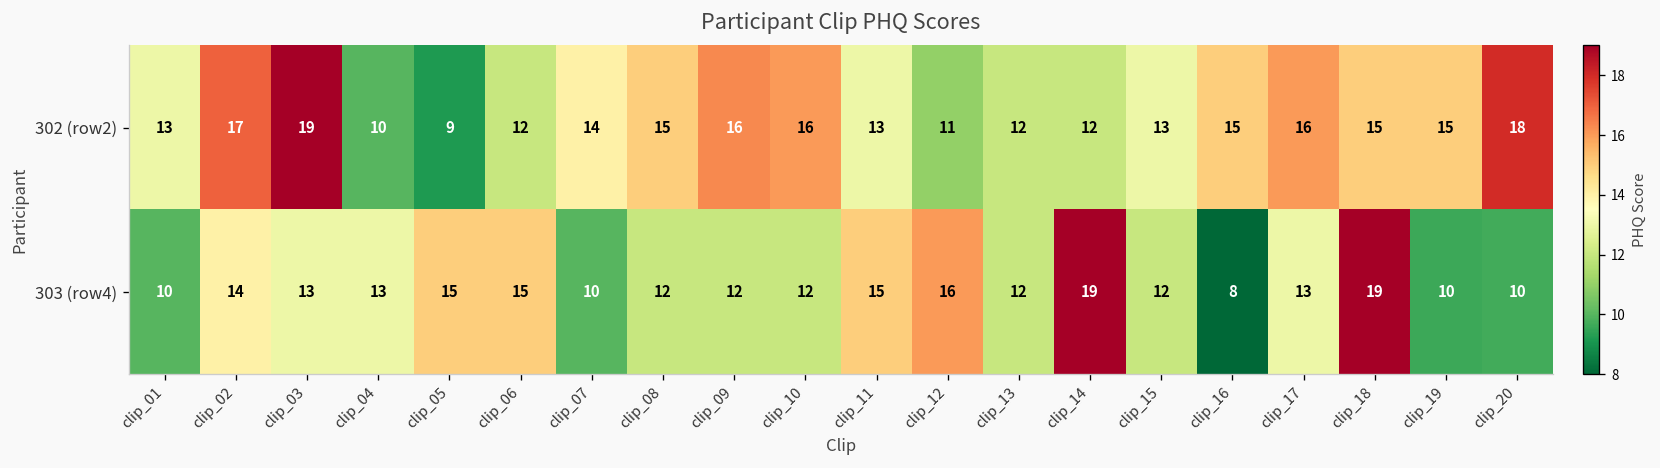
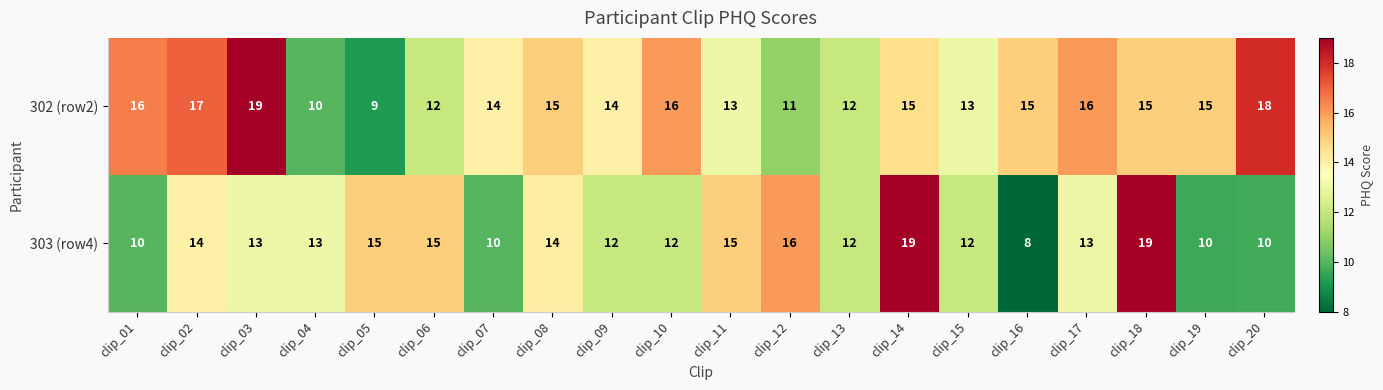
302 (row2), clip_01: 13 -> 16
302 (row2), clip_09: 16 -> 14
302 (row2), clip_14: 12 -> 15
303 (row4), clip_08: 12 -> 14
